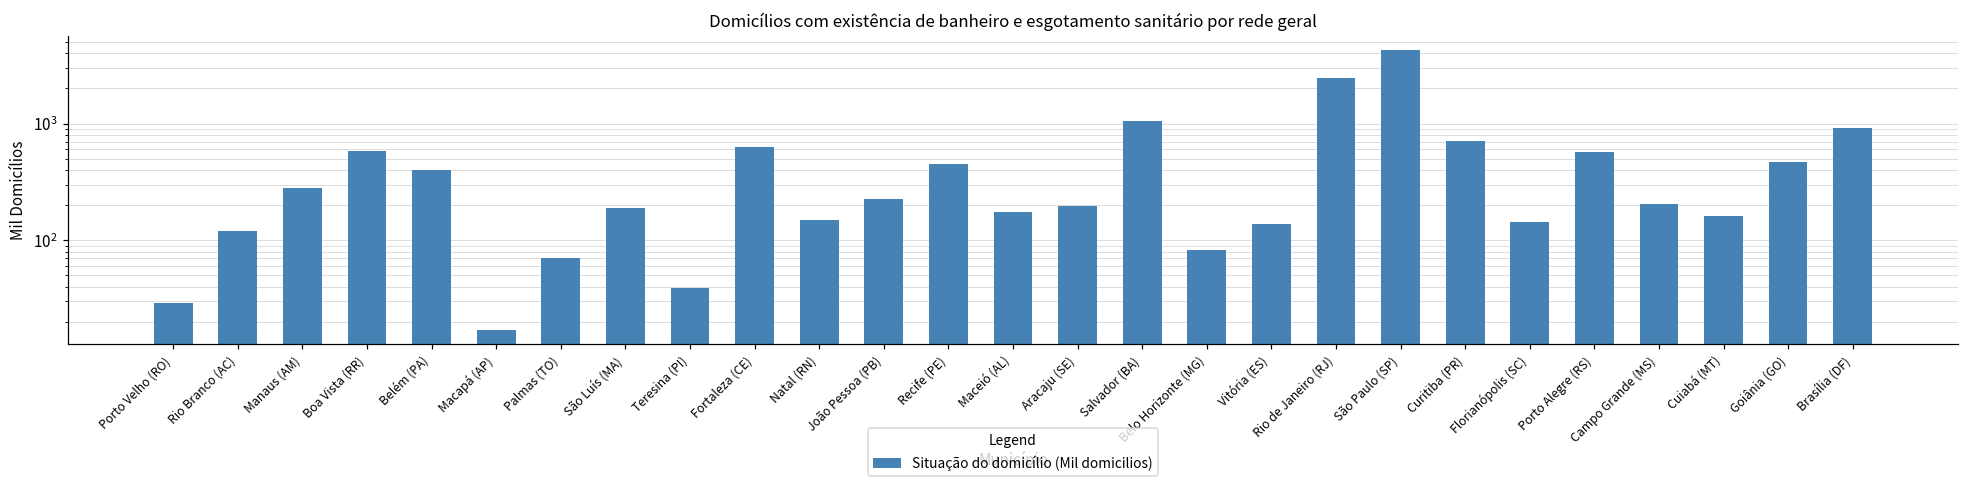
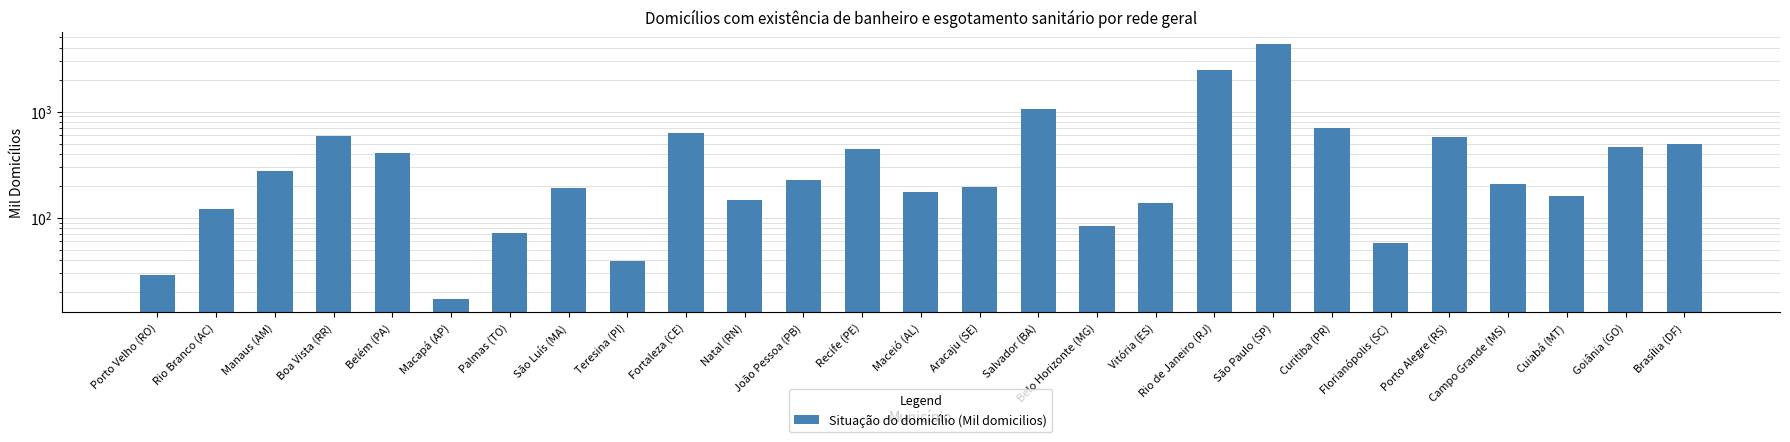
Florianópolis (SC): 140 -> 60
Brasília (DF): 900 -> 500
